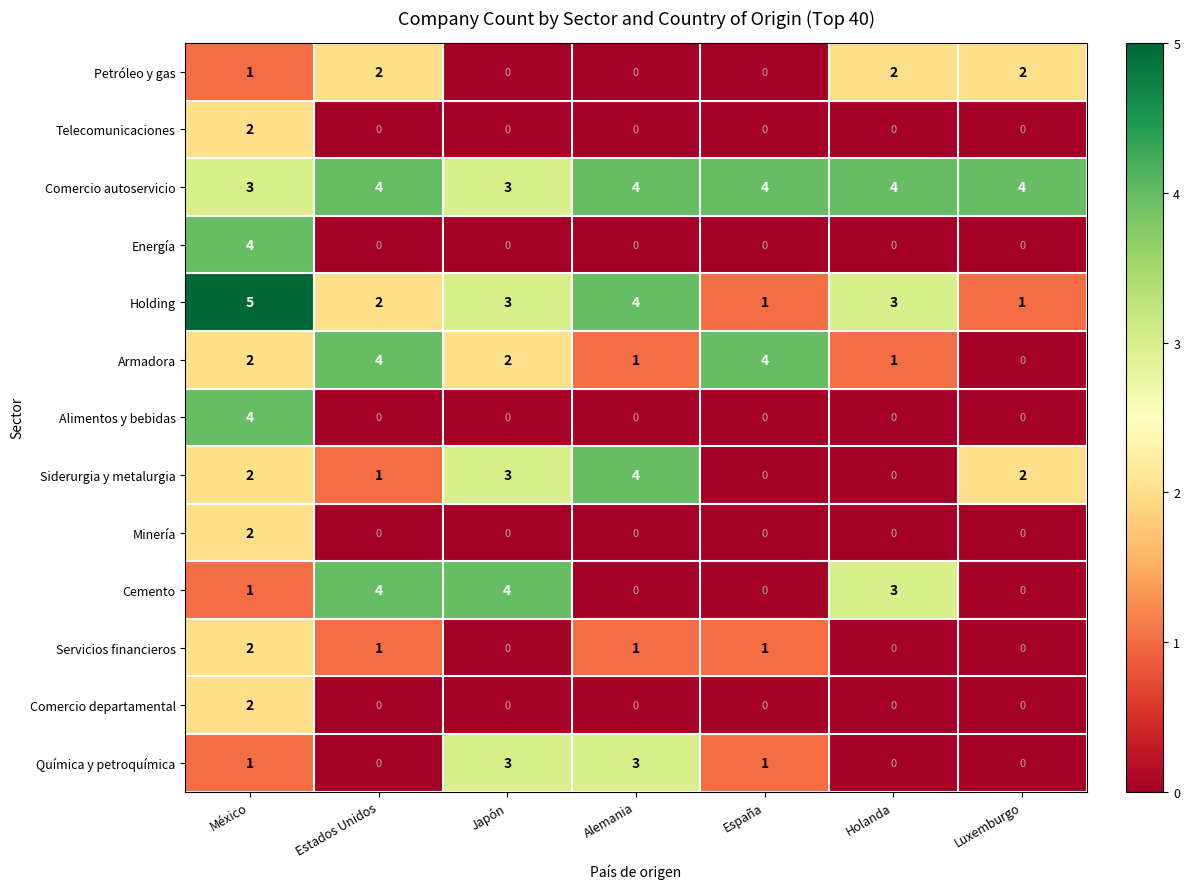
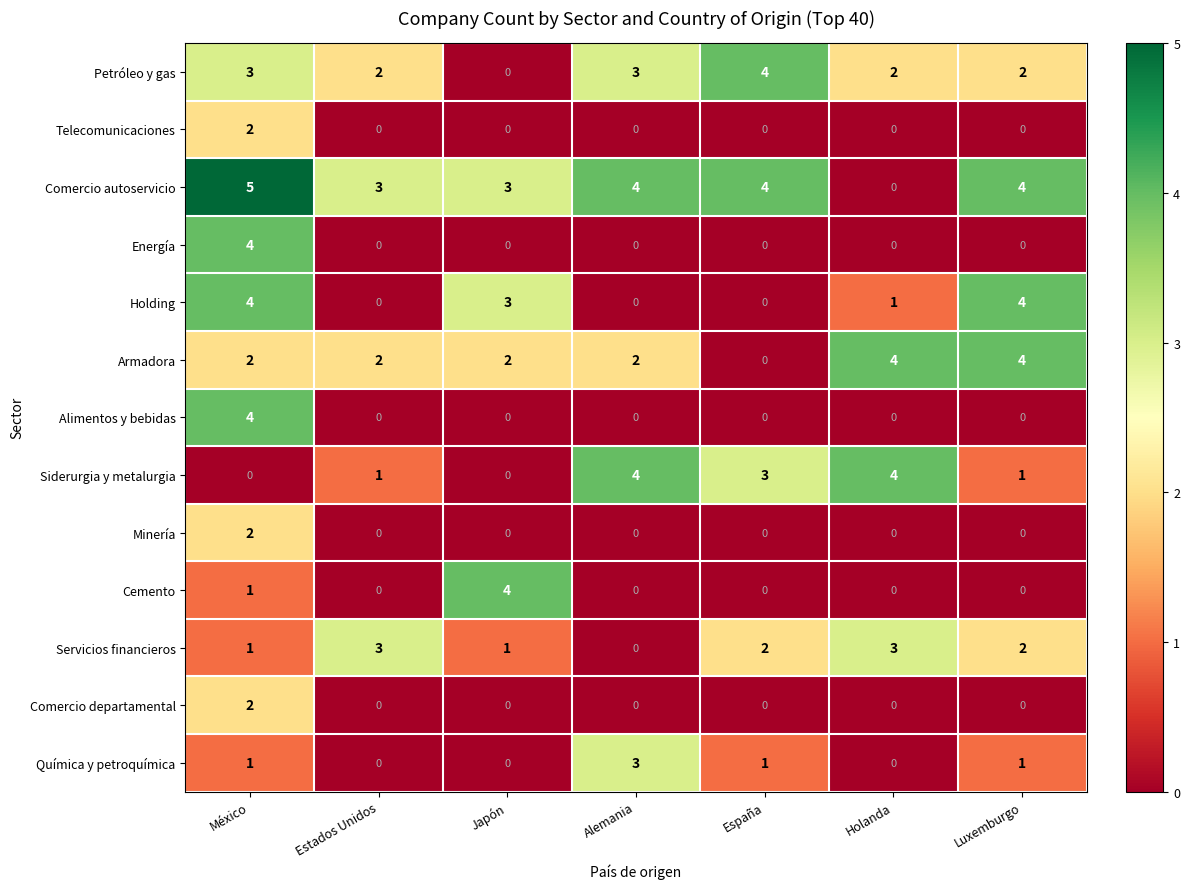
Petróleo y gas, México: 1 -> 3
Petróleo y gas, Alemania: 0 -> 3
Petróleo y gas, España: 0 -> 4
Comercio autoservicio, México: 3 -> 5
Comercio autoservicio, Estados Unidos: 4 -> 3
Comercio autoservicio, Holanda: 4 -> 0
Holding, México: 5 -> 4
Holding, Estados Unidos: 2 -> 0
Holding, Alemania: 4 -> 0
Holding, España: 1 -> 0
Holding, Holanda: 3 -> 1
Holding, Luxemburgo: 1 -> 4
Armadora, Estados Unidos: 4 -> 2
Armadora, Alemania: 1 -> 2
Armadora, España: 4 -> 0
Armadora, Holanda: 1 -> 4
Armadora, Luxemburgo: 0 -> 4
Siderurgia y metalurgia, México: 2 -> 0
Siderurgia y metalurgia, Japón: 3 -> 0
Siderurgia y metalurgia, España: 0 -> 3
Siderurgia y metalurgia, Holanda: 0 -> 4
Siderurgia y metalurgia, Luxemburgo: 2 -> 1
Cemento, Estados Unidos: 4 -> 0
Cemento, Holanda: 3 -> 0
Servicios financieros, México: 2 -> 1
Servicios financieros, Estados Unidos: 1 -> 3
Servicios financieros, Japón: 0 -> 1
Servicios financieros, Alemania: 1 -> 0
Servicios financieros, España: 1 -> 2
Servicios financieros, Holanda: 0 -> 3
Servicios financieros, Luxemburgo: 0 -> 2
Química y petroquímica, Japón: 3 -> 0
Química y petroquímica, Luxemburgo: 0 -> 1
